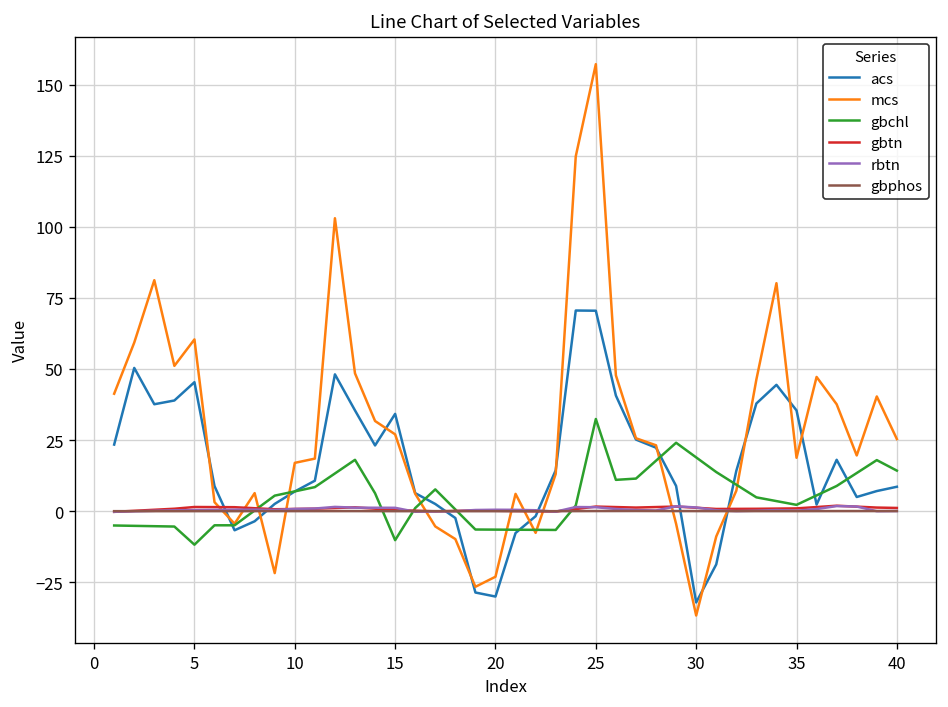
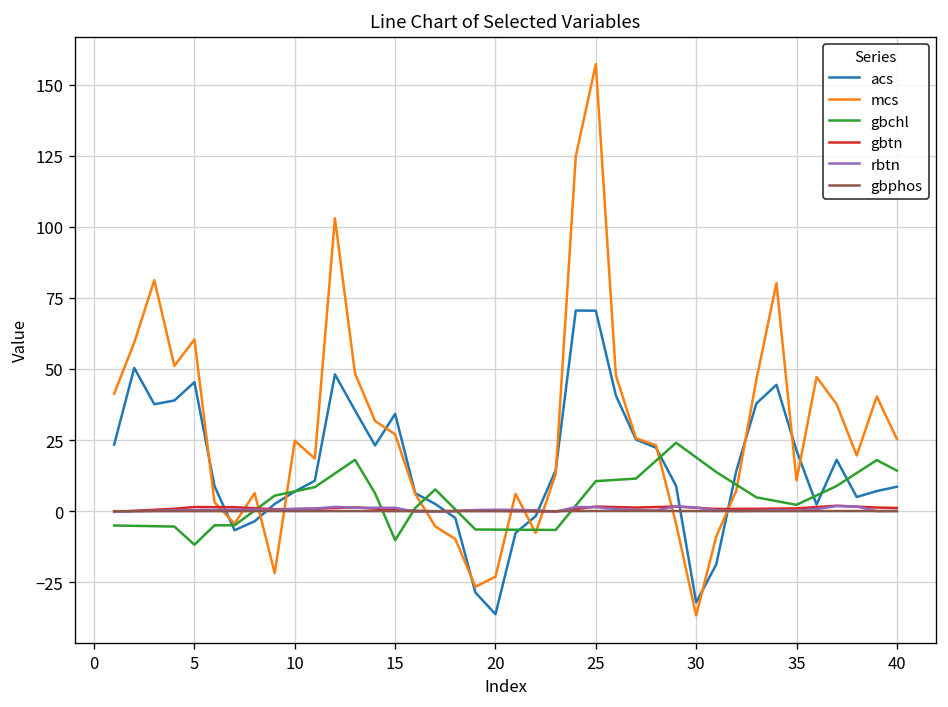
mcs, 10: 17 -> 25
acs, 20: -30 -> -36
gbchl, 25: 32 -> 11
acs, 35: 35 -> 21
mcs, 35: 19 -> 11
